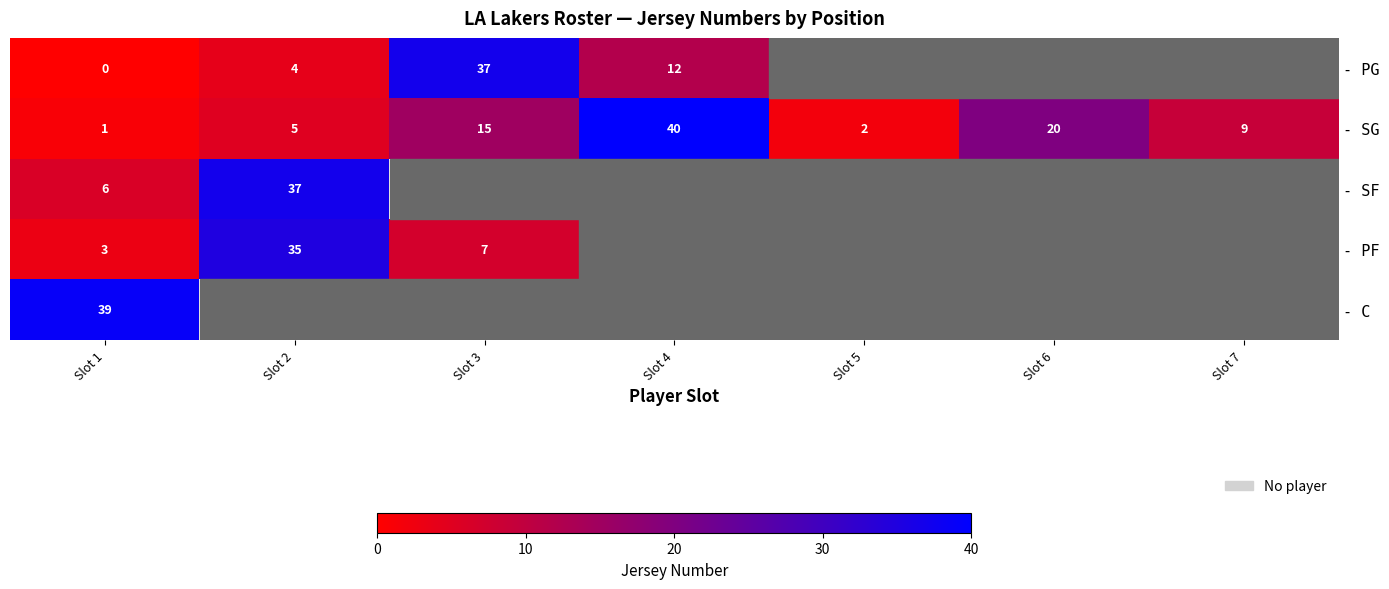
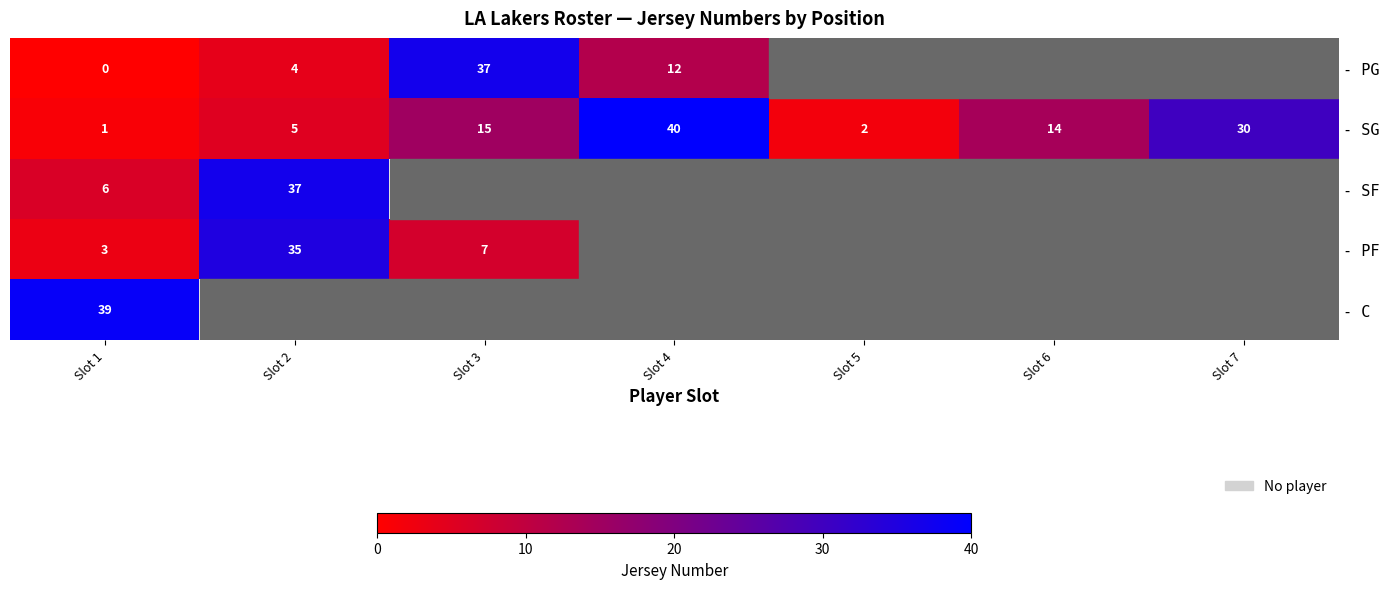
- SG, Slot 6: 20 -> 14
- SG, Slot 7: 9 -> 30
